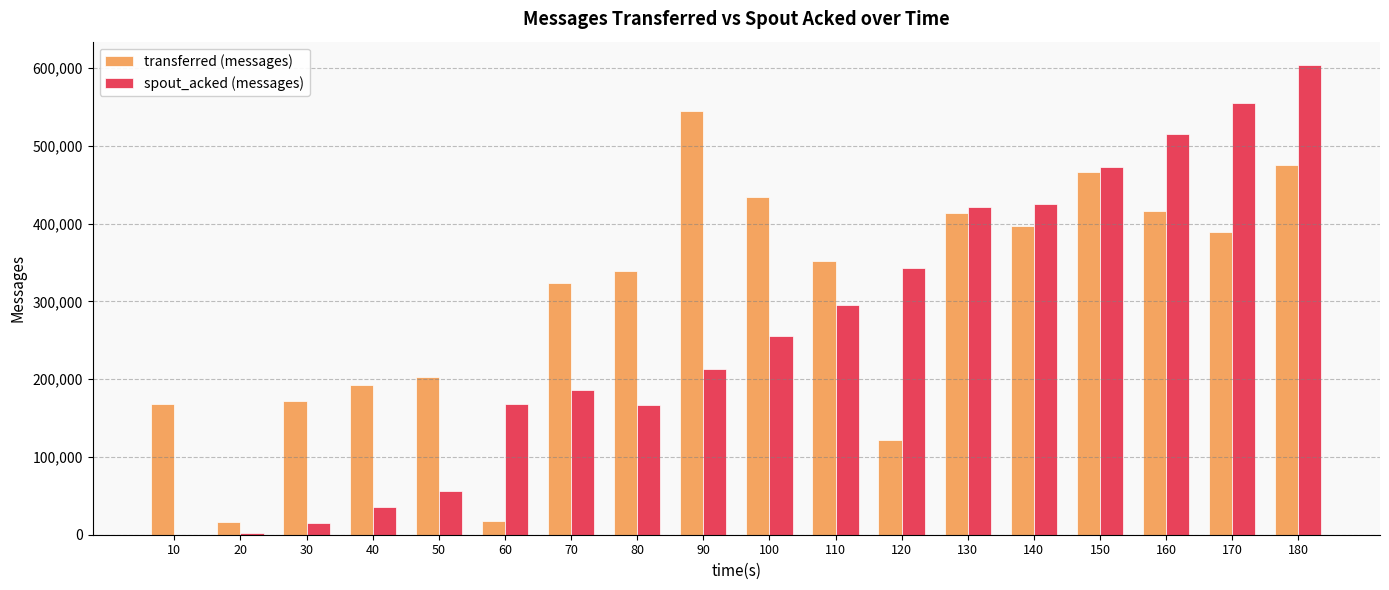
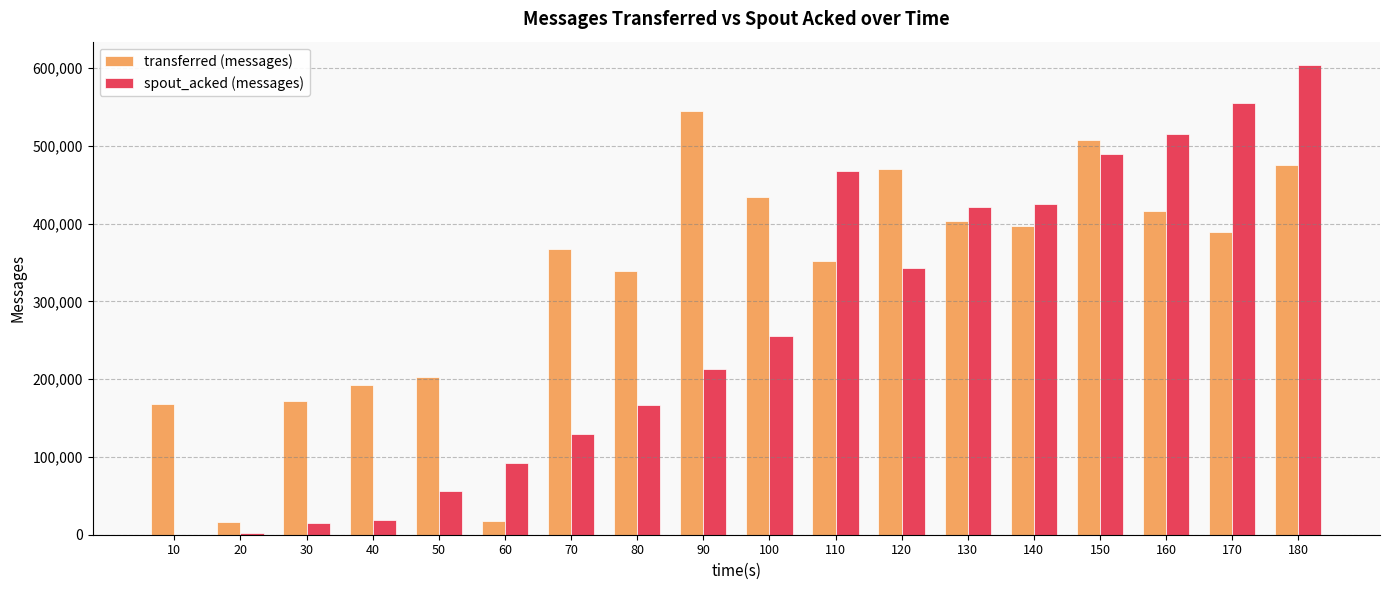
spout_acked (messages), 40: 40,000 -> 20,000
spout_acked (messages), 60: 170,000 -> 90,000
transferred (messages), 70: 320,000 -> 370,000
spout_acked (messages), 70: 190,000 -> 130,000
spout_acked (messages), 110: 300,000 -> 470,000
transferred (messages), 120: 120,000 -> 470,000
transferred (messages), 130: 410,000 -> 400,000
transferred (messages), 150: 470,000 -> 510,000
spout_acked (messages), 150: 470,000 -> 490,000
